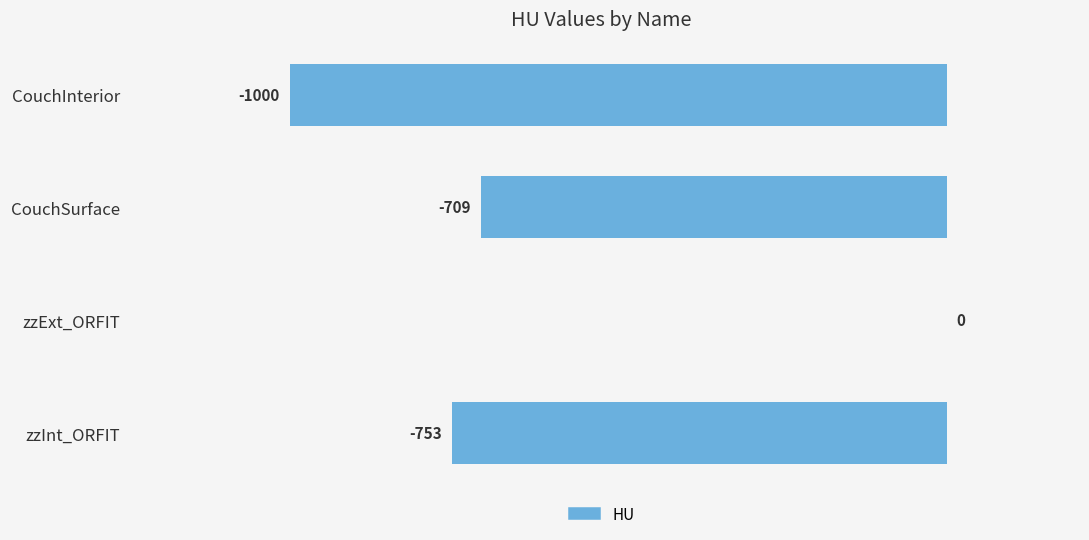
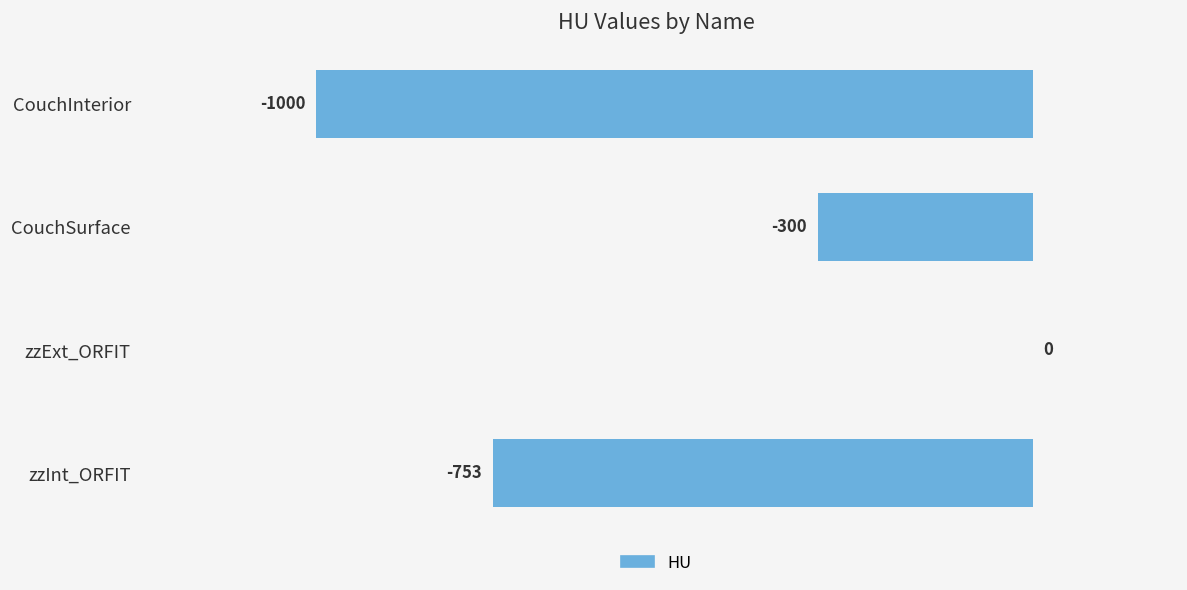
CouchSurface: -709 -> -300
